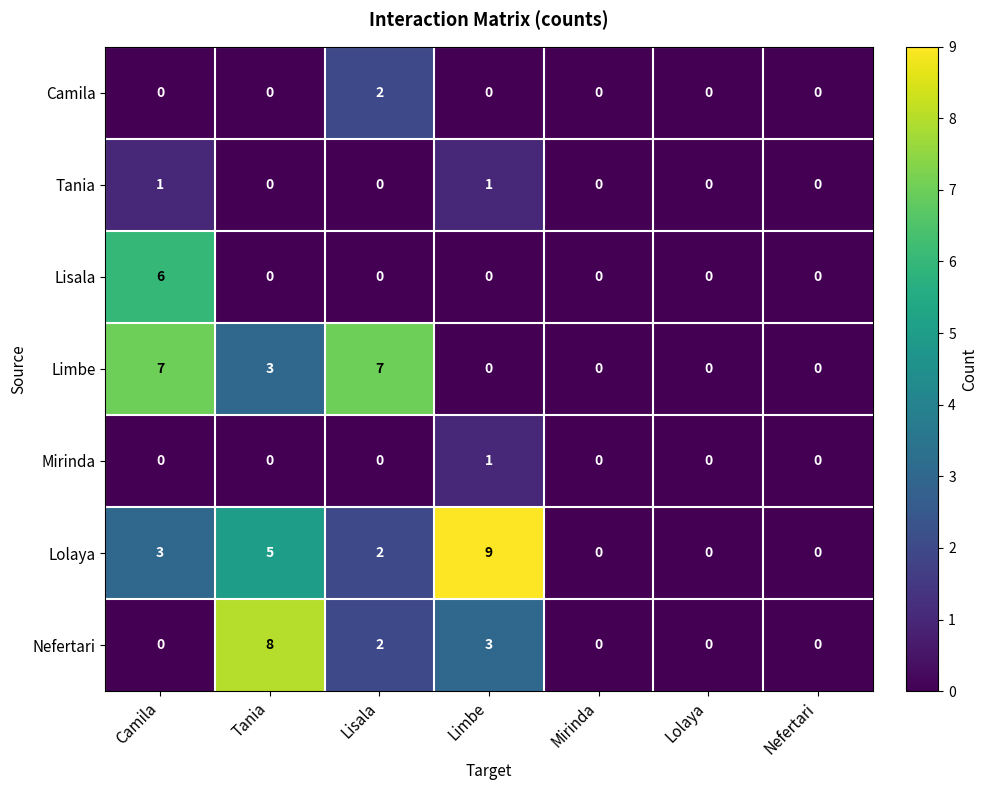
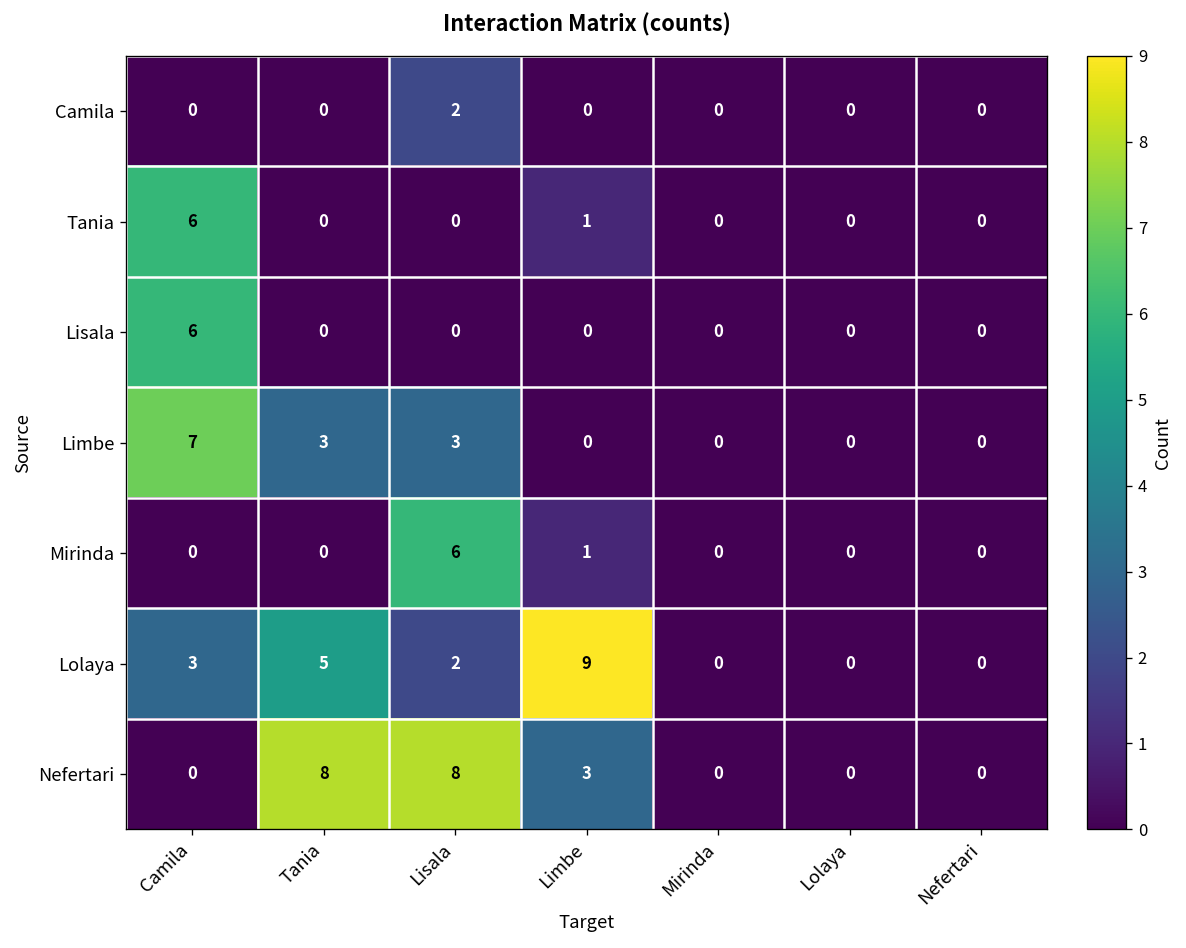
Tania, Camila: 1 -> 6
Limbe, Lisala: 7 -> 3
Mirinda, Lisala: 0 -> 6
Nefertari, Lisala: 2 -> 8
